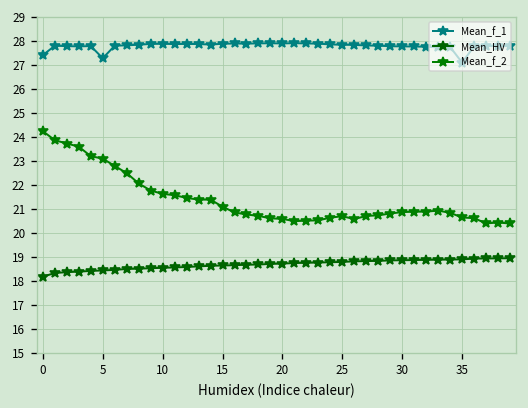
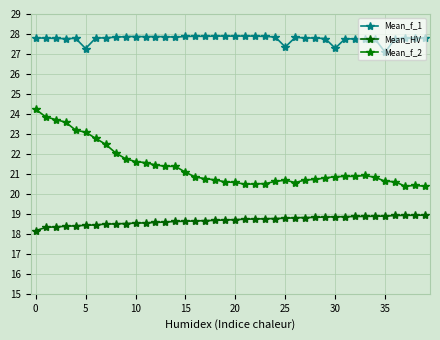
Mean_f_1, 0: 27.4 -> 27.8
Mean_f_1, 25: 27.8 -> 27.3
Mean_f_1, 30: 27.8 -> 27.3
